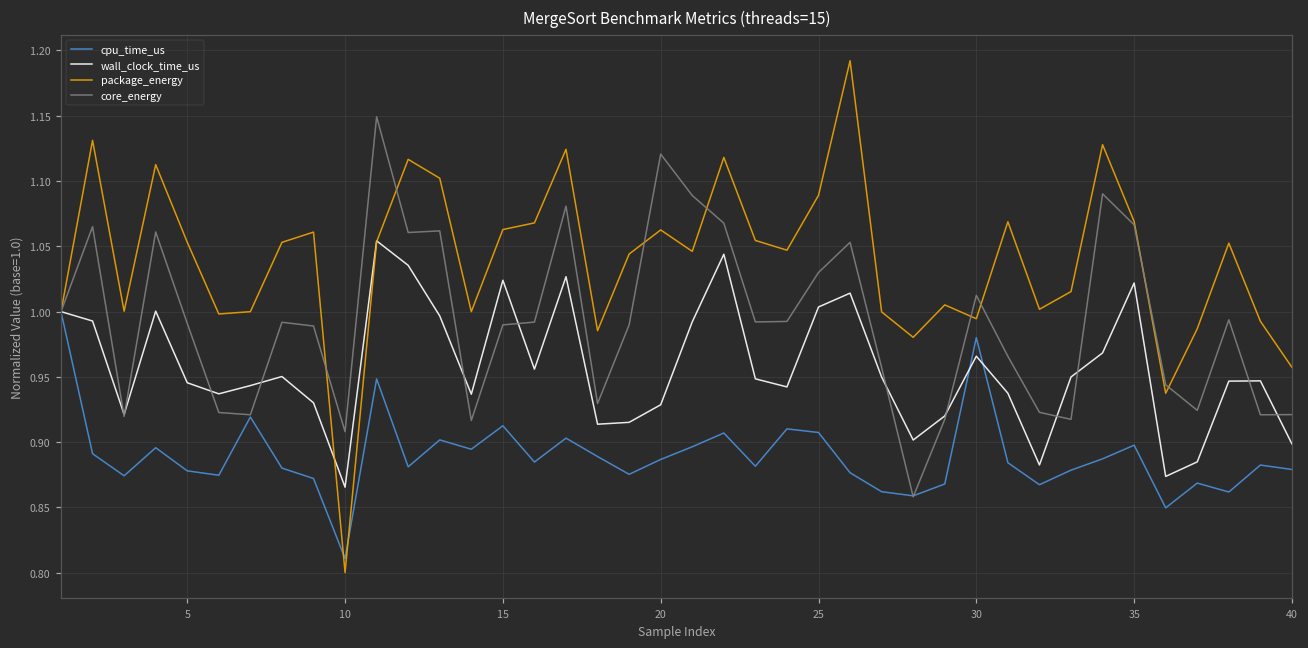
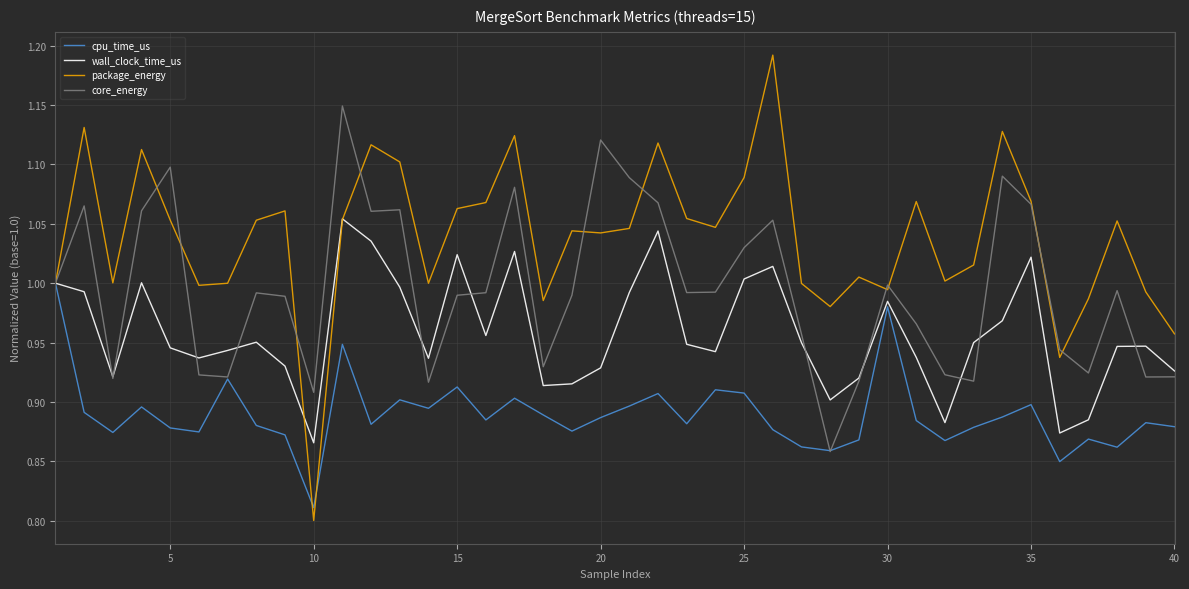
core_energy, 5: 0.991 -> 1.098
package_energy, 20: 1.063 -> 1.042
wall_clock_time_us, 30: 0.966 -> 0.985
core_energy, 30: 1.012 -> 0.998
wall_clock_time_us, 40: 0.899 -> 0.926
